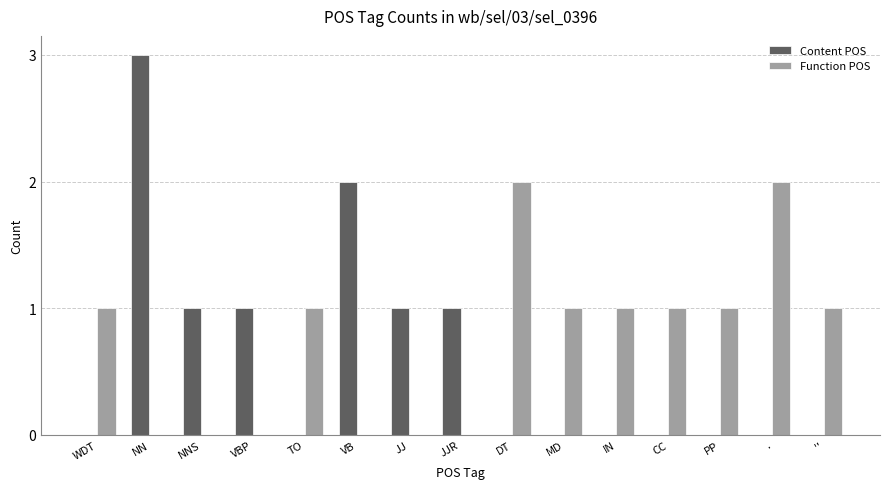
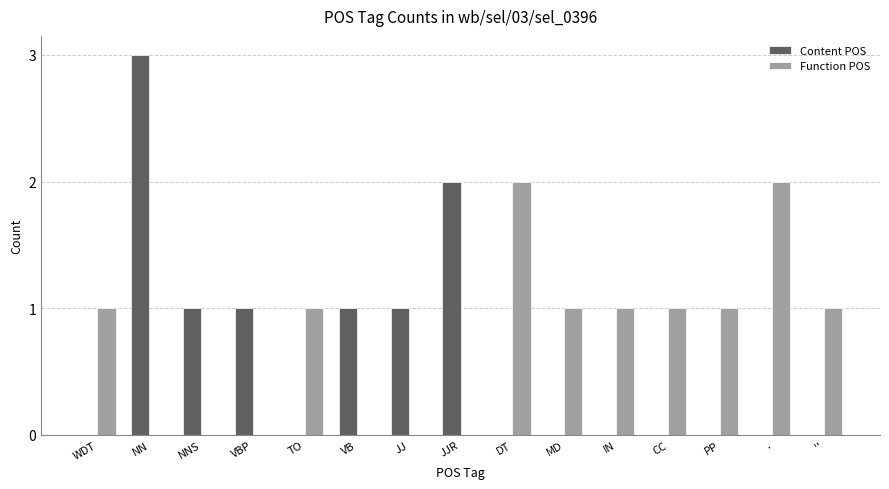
Content POS, VB: 2 -> 1
Content POS, JJR: 1 -> 2
